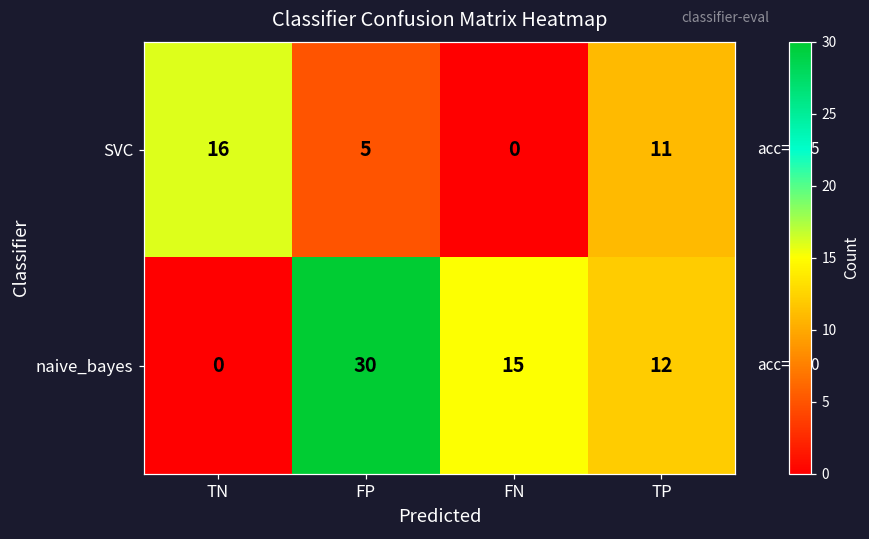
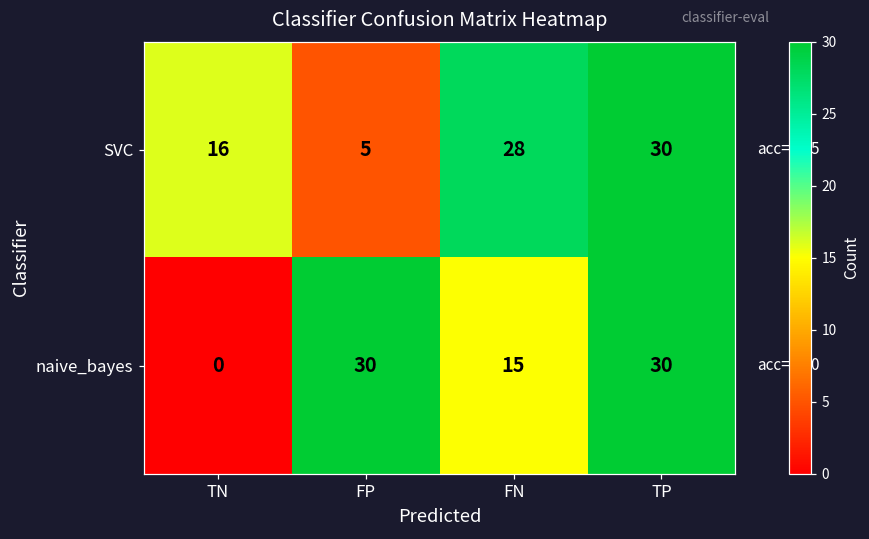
SVC, FN: 0 -> 28
SVC, TP: 11 -> 30
naive_bayes, TP: 12 -> 30
